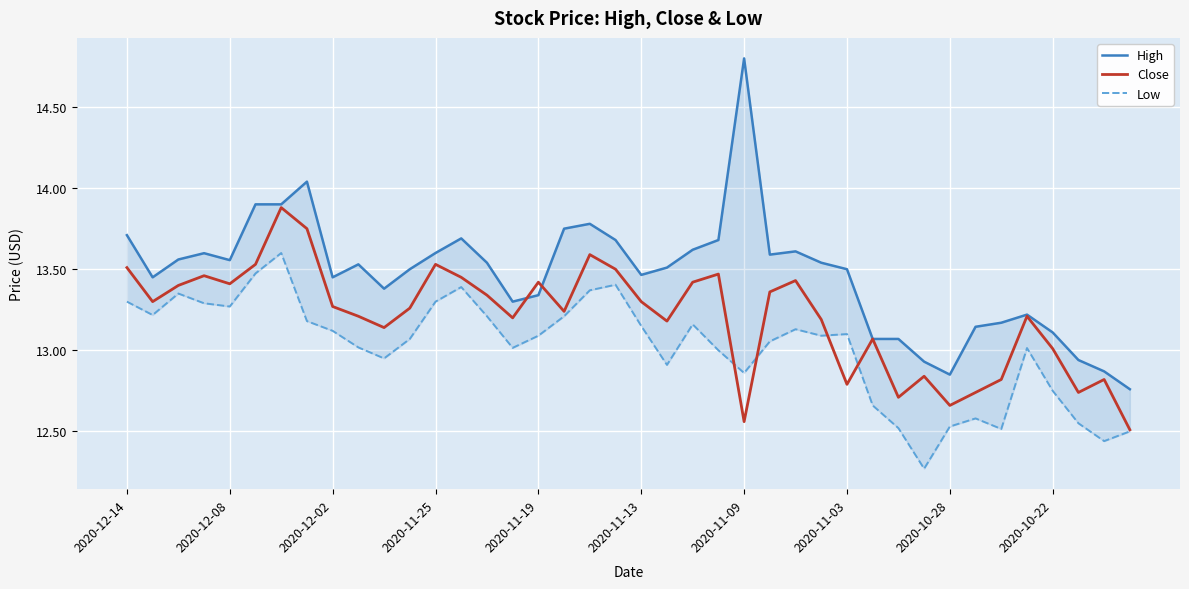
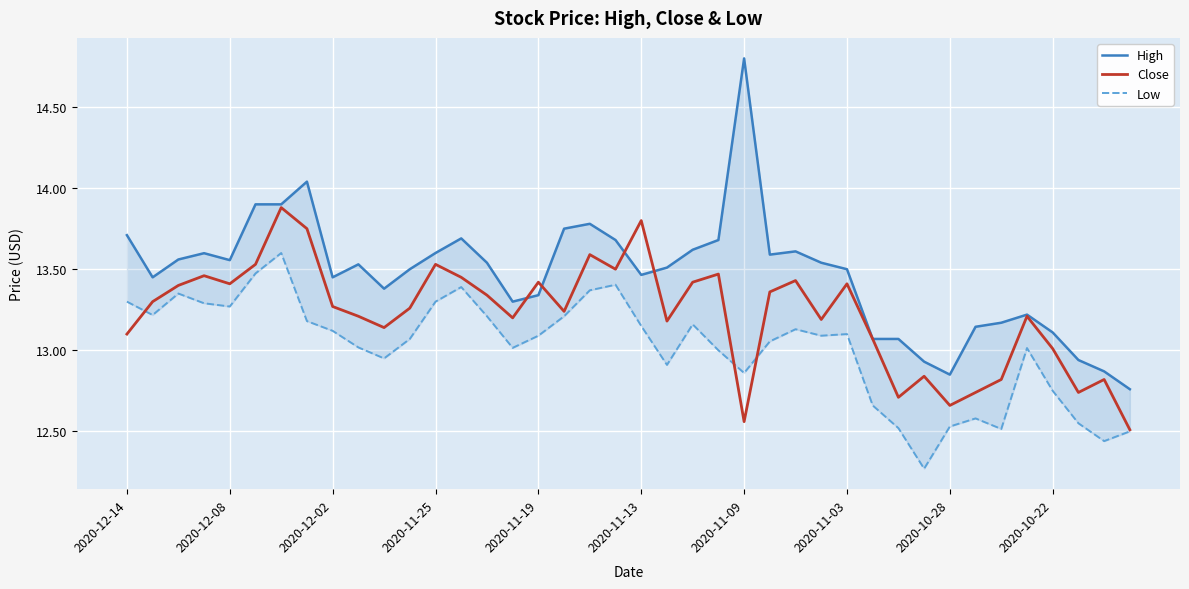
Close, 2020-12-14: 13.51 -> 13.10
Close, 2020-11-13: 13.3 -> 13.8
Close, 2020-11-03: 12.79 -> 13.41
